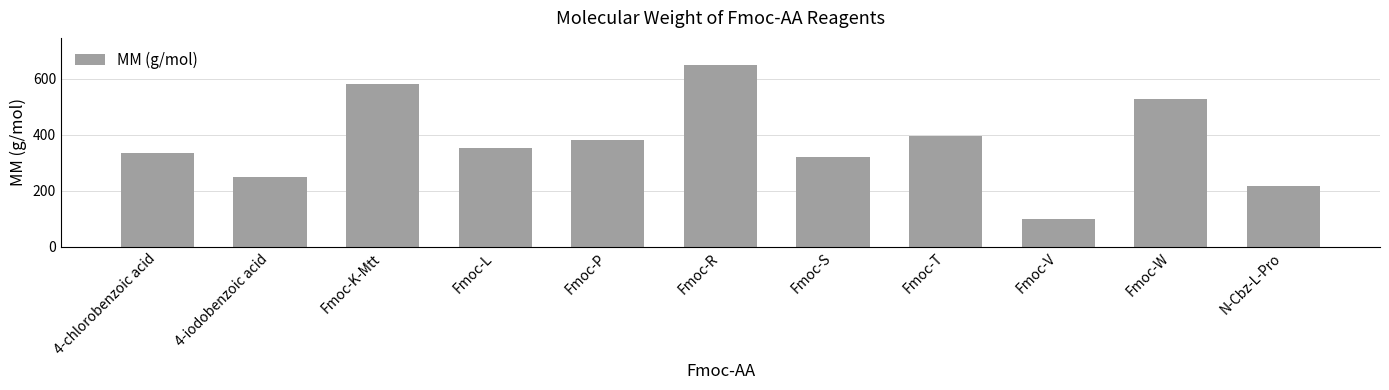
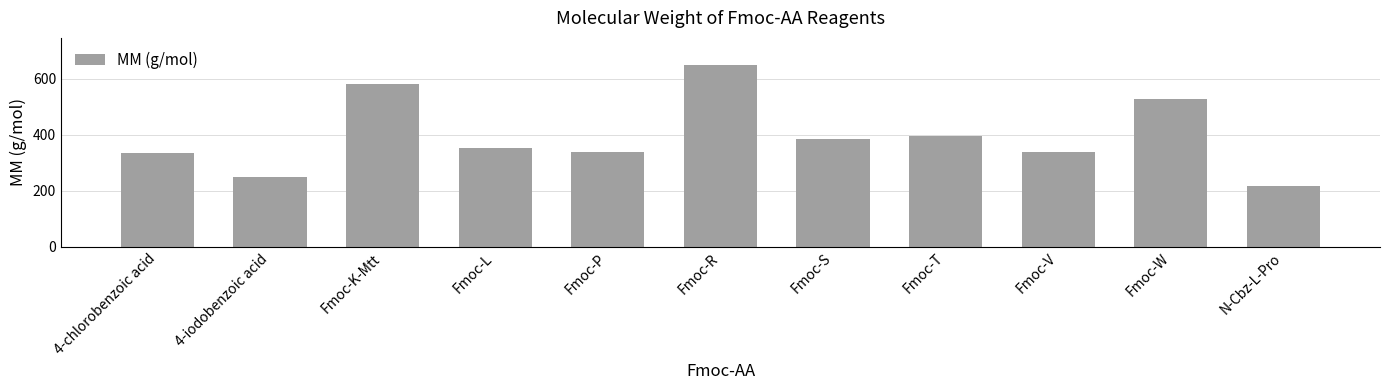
Fmoc-P: 380 -> 340
Fmoc-S: 320 -> 380
Fmoc-V: 100 -> 340
